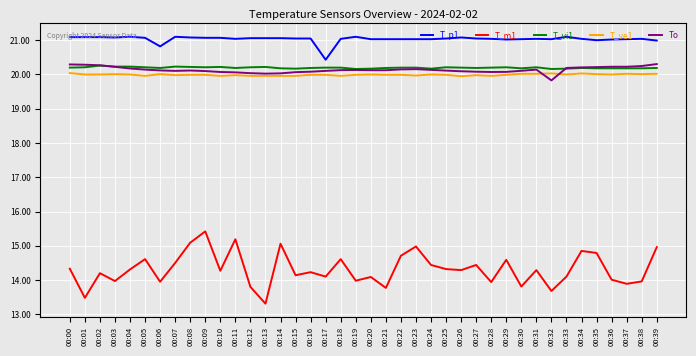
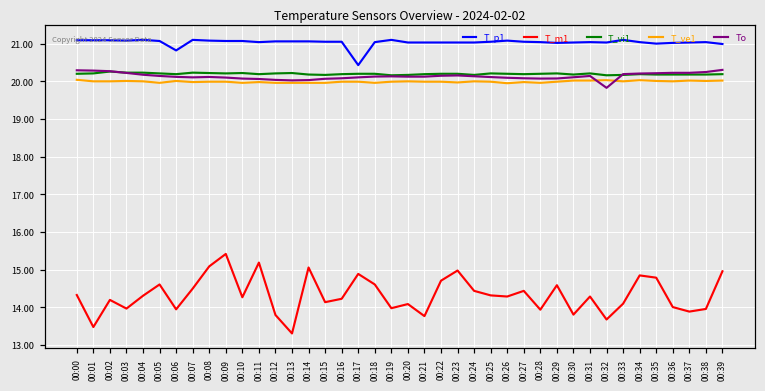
T_m1, 00:17: 14.1 -> 14.9
